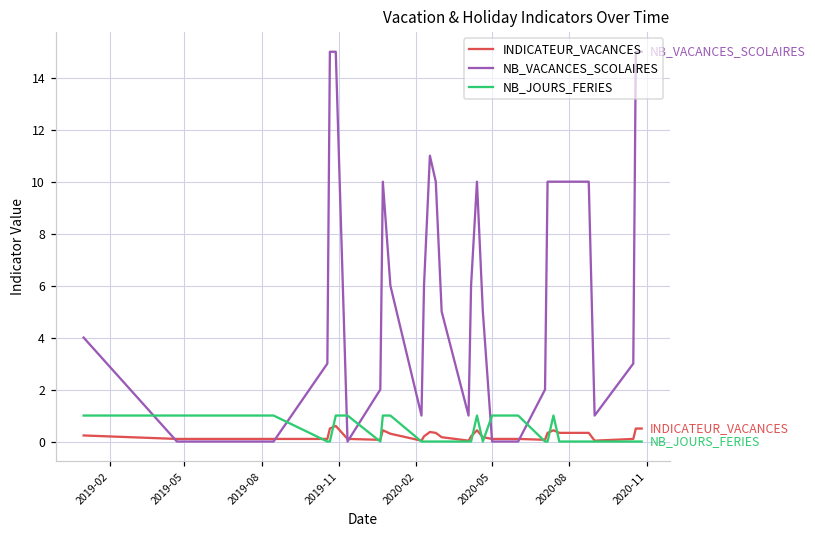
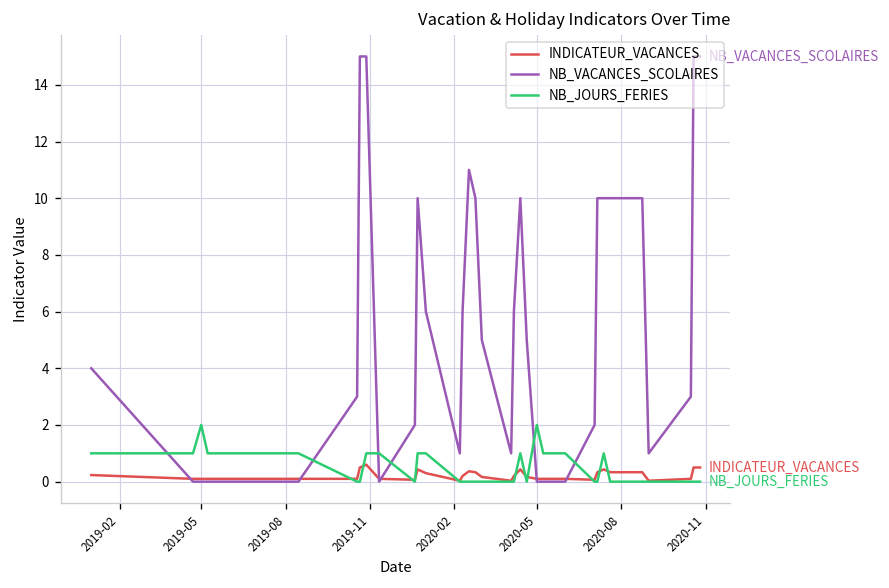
NB_JOURS_FERIES, 2019-05: 1 -> 2
NB_JOURS_FERIES, 2020-05: 1 -> 2
